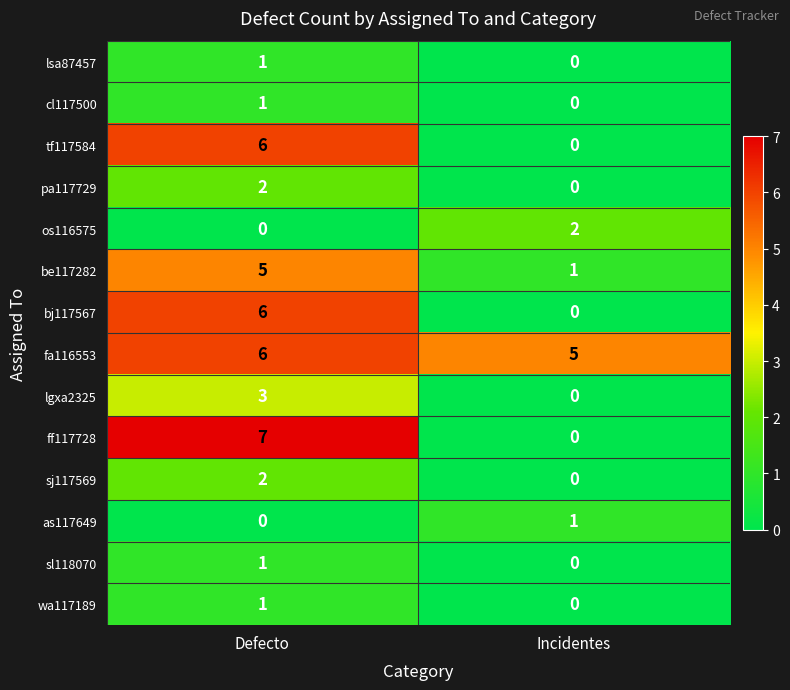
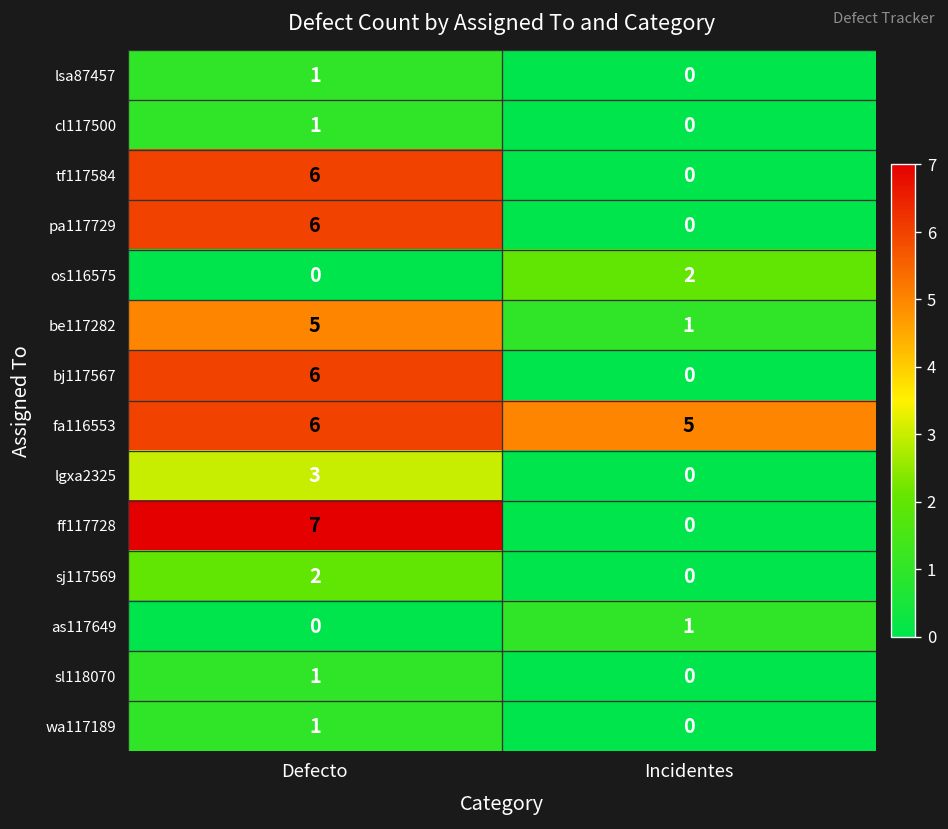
pa117729, Defecto: 2 -> 6
